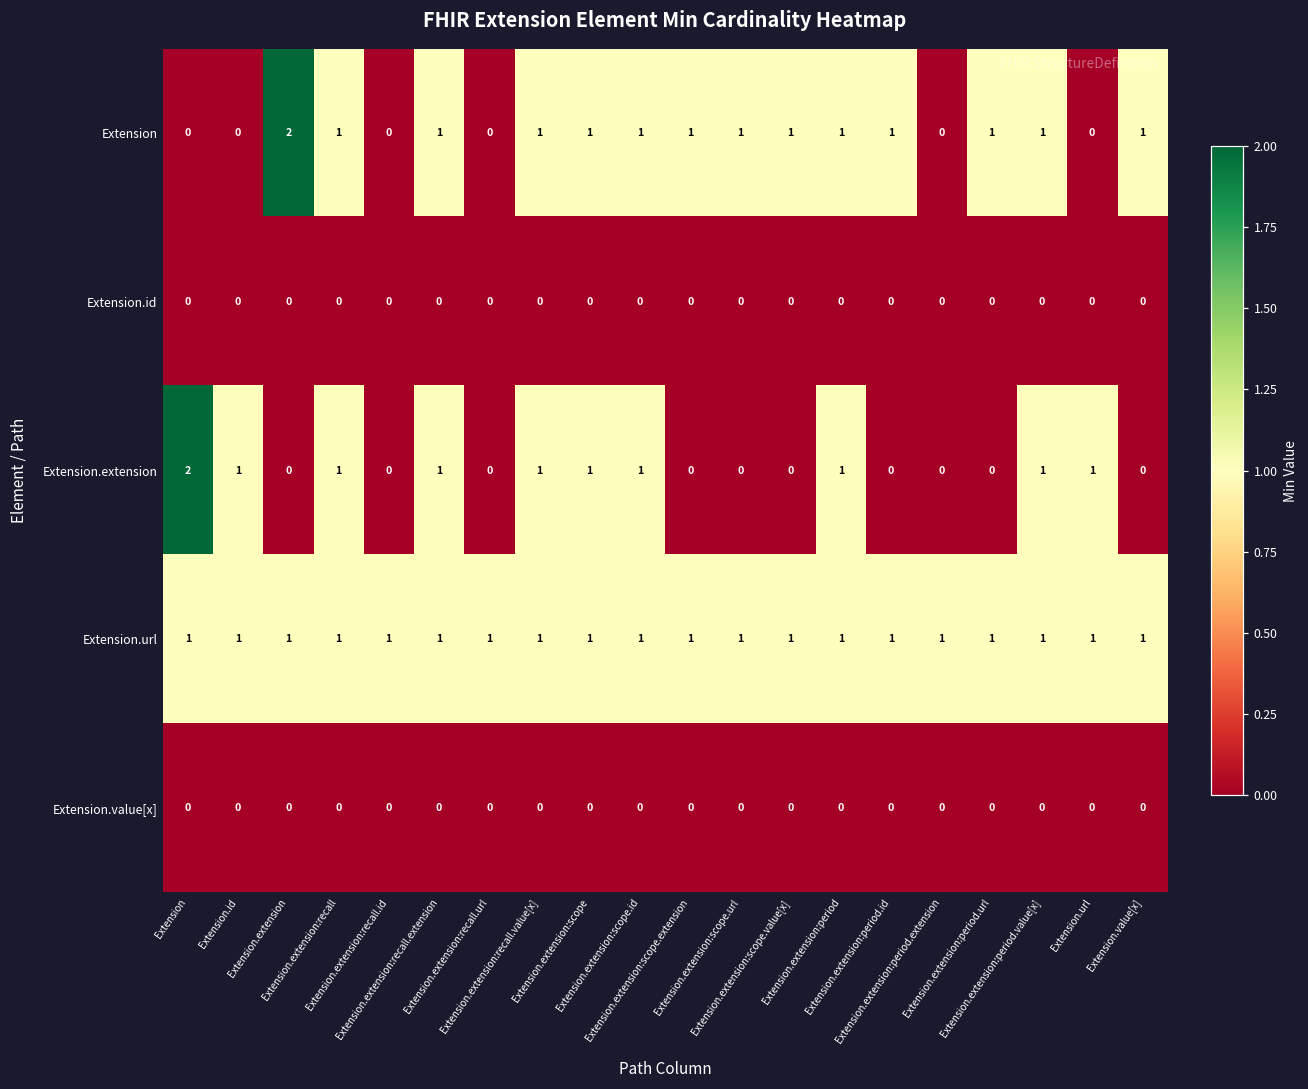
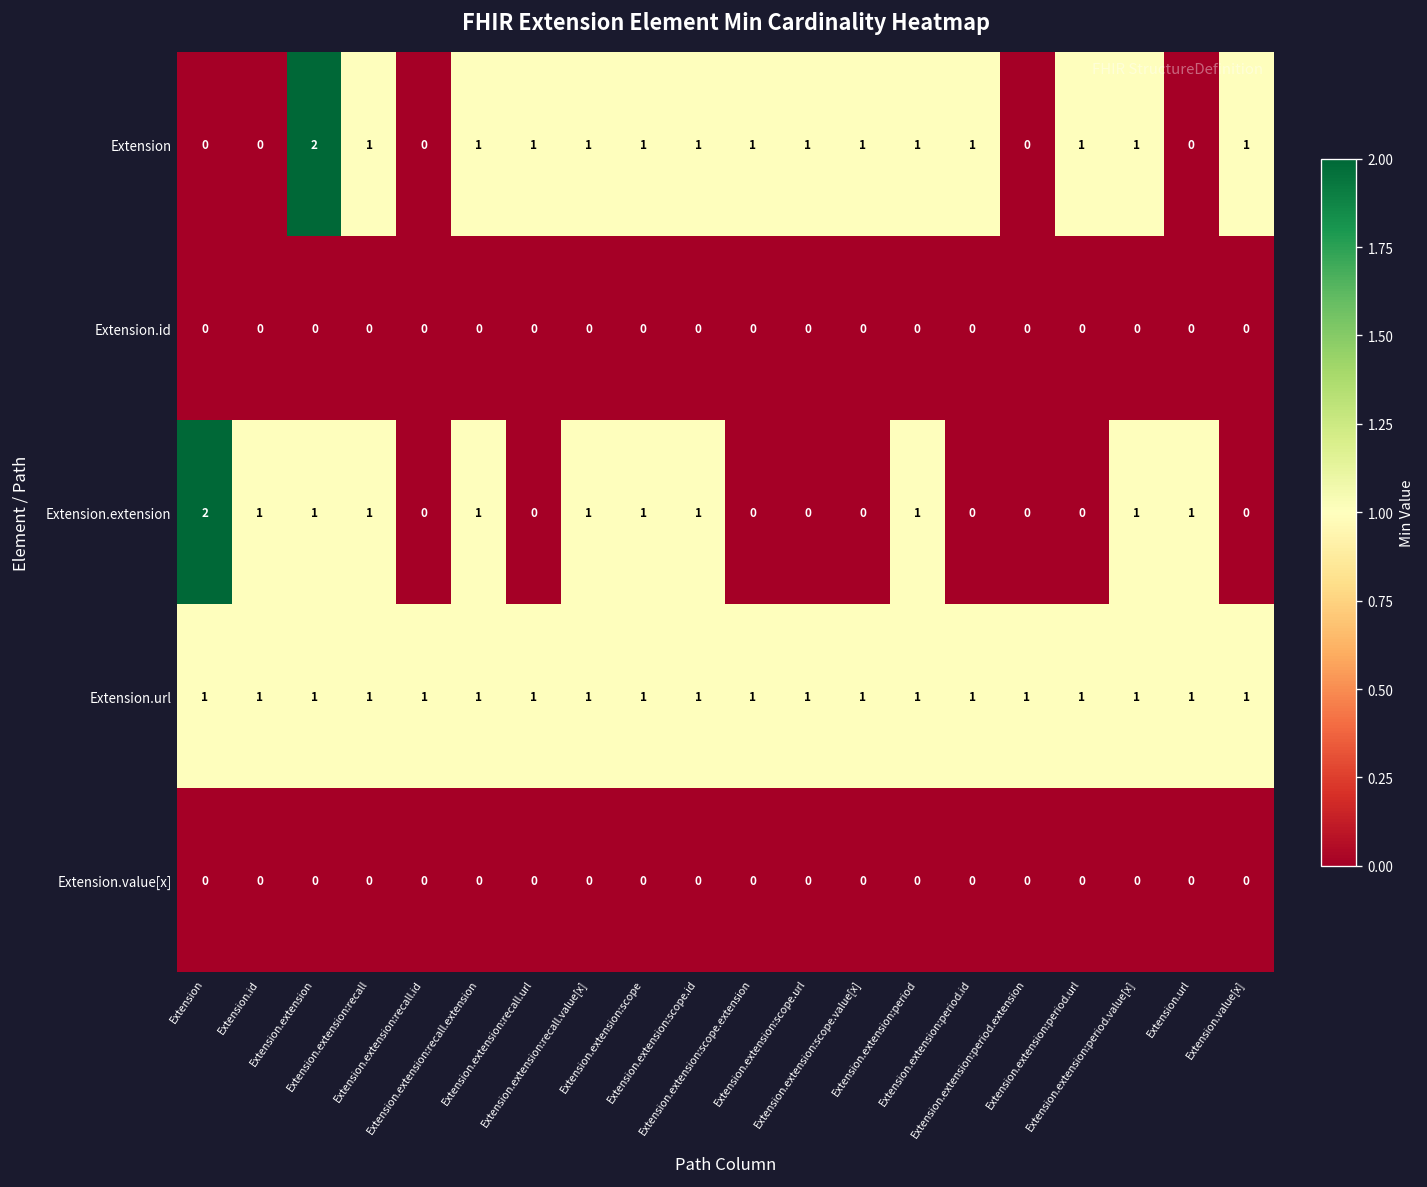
Extension, Extension.extension:recall.url: 0 -> 1
Extension.extension, Extension.extension: 0 -> 1
